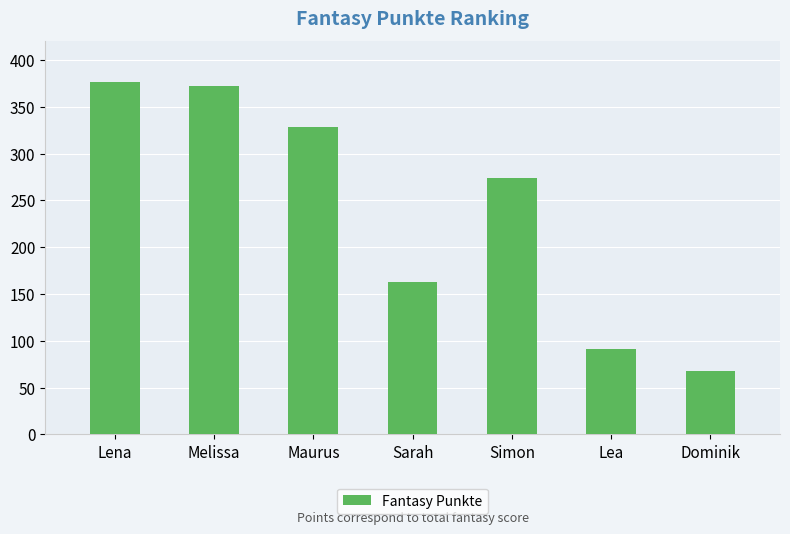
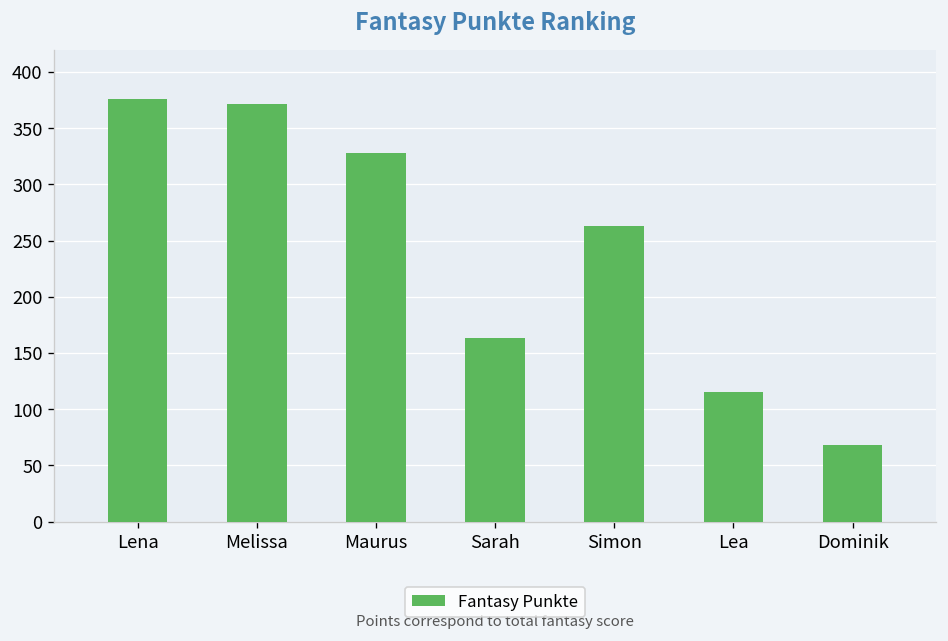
Simon: 270 -> 260
Lea: 90 -> 120
